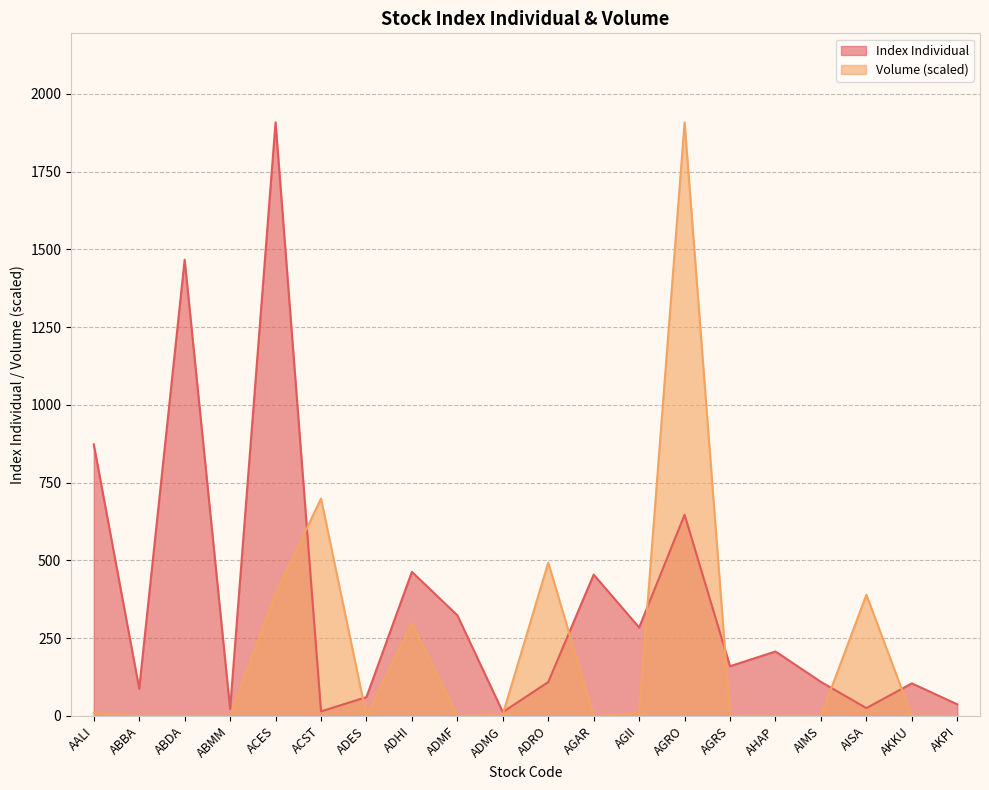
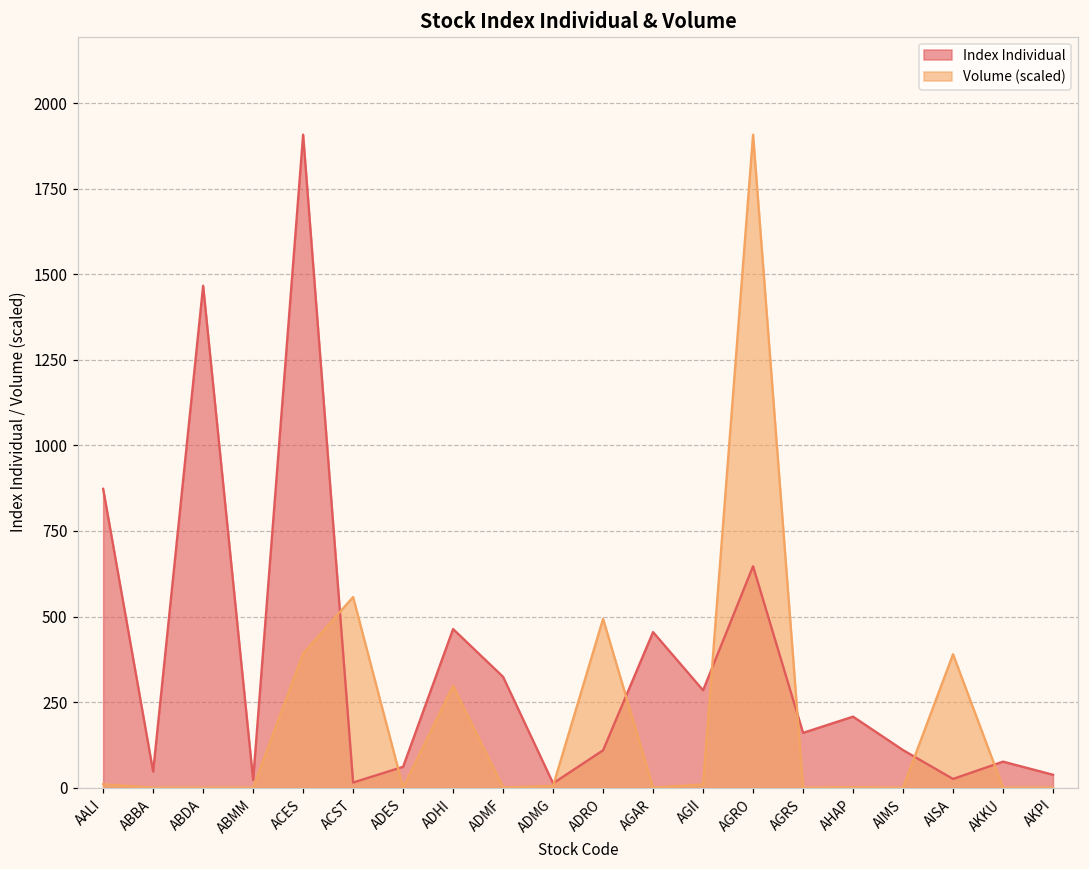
Index Individual, ABBA: 90 -> 50
Volume (scaled), ACST: 700 -> 560
Index Individual, AKKU: 100 -> 80
